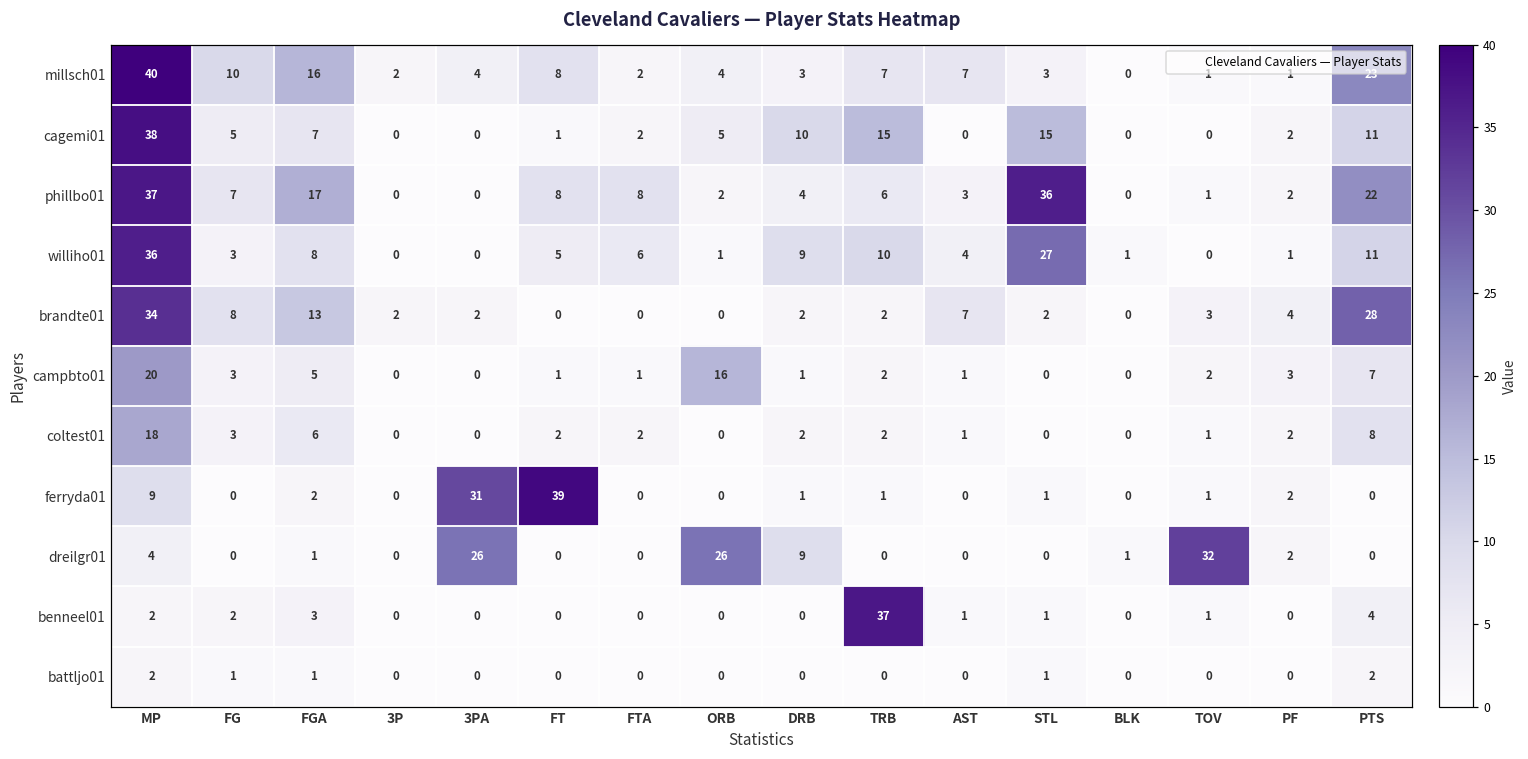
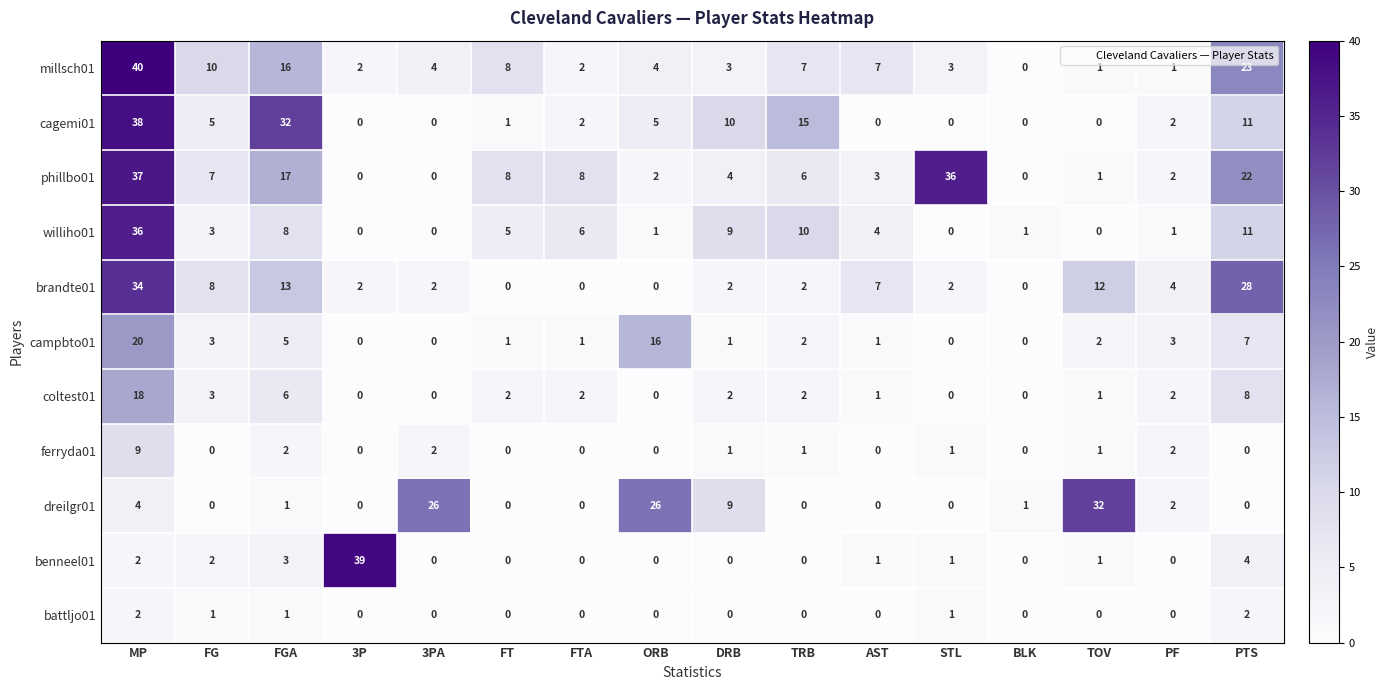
cagemi01, FGA: 7 -> 32
cagemi01, STL: 15 -> 0
williho01, STL: 27 -> 0
brandte01, TOV: 3 -> 12
ferryda01, 3PA: 31 -> 2
ferryda01, FT: 39 -> 0
benneel01, 3P: 0 -> 39
benneel01, TRB: 37 -> 0
